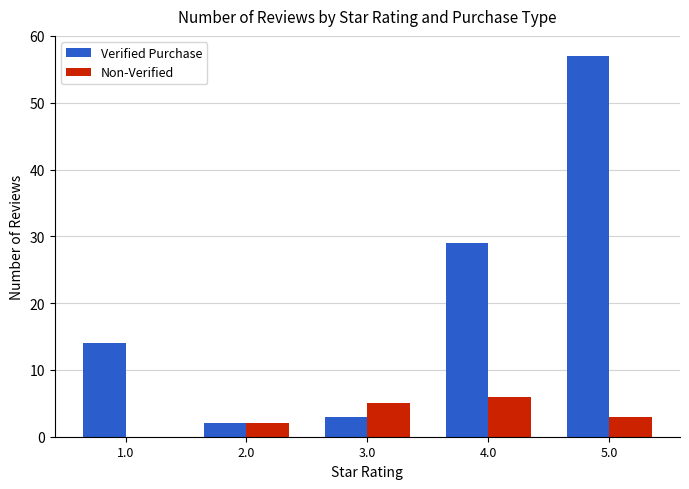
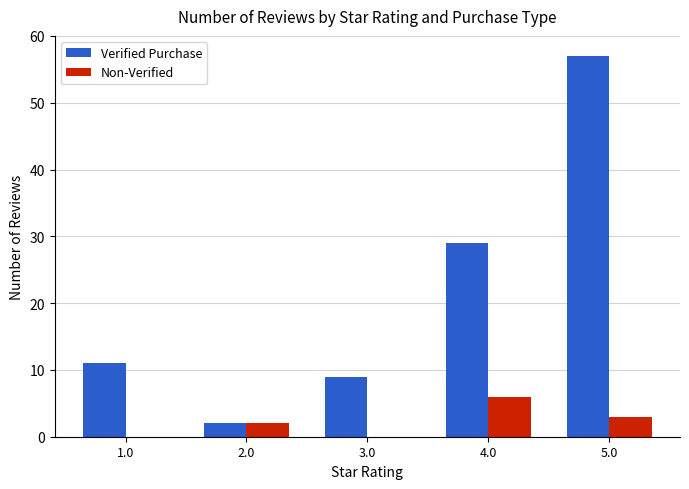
Verified Purchase, 1.0: 14 -> 11
Verified Purchase, 3.0: 3 -> 9
Non-Verified, 3.0: 5 -> 0
